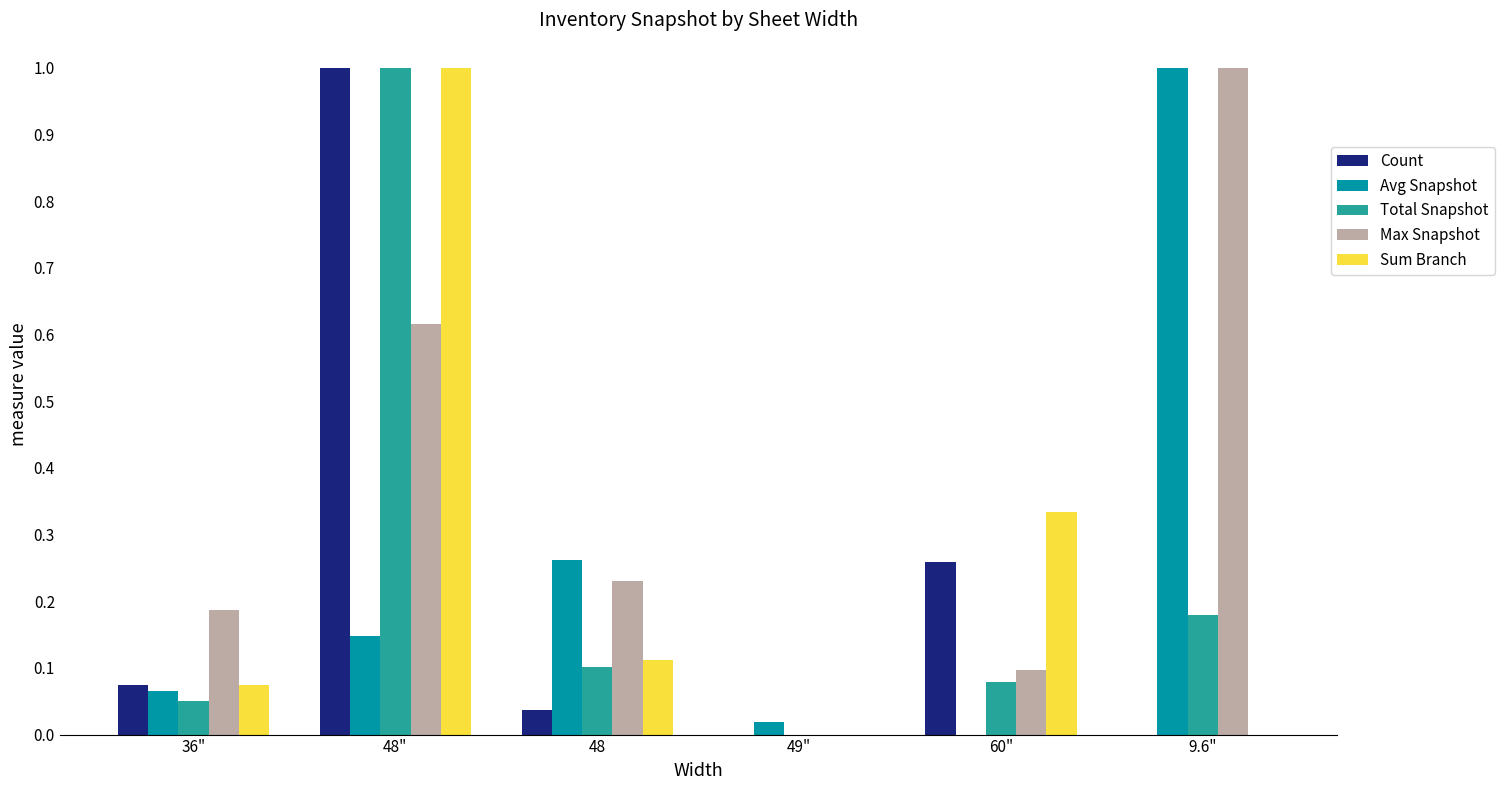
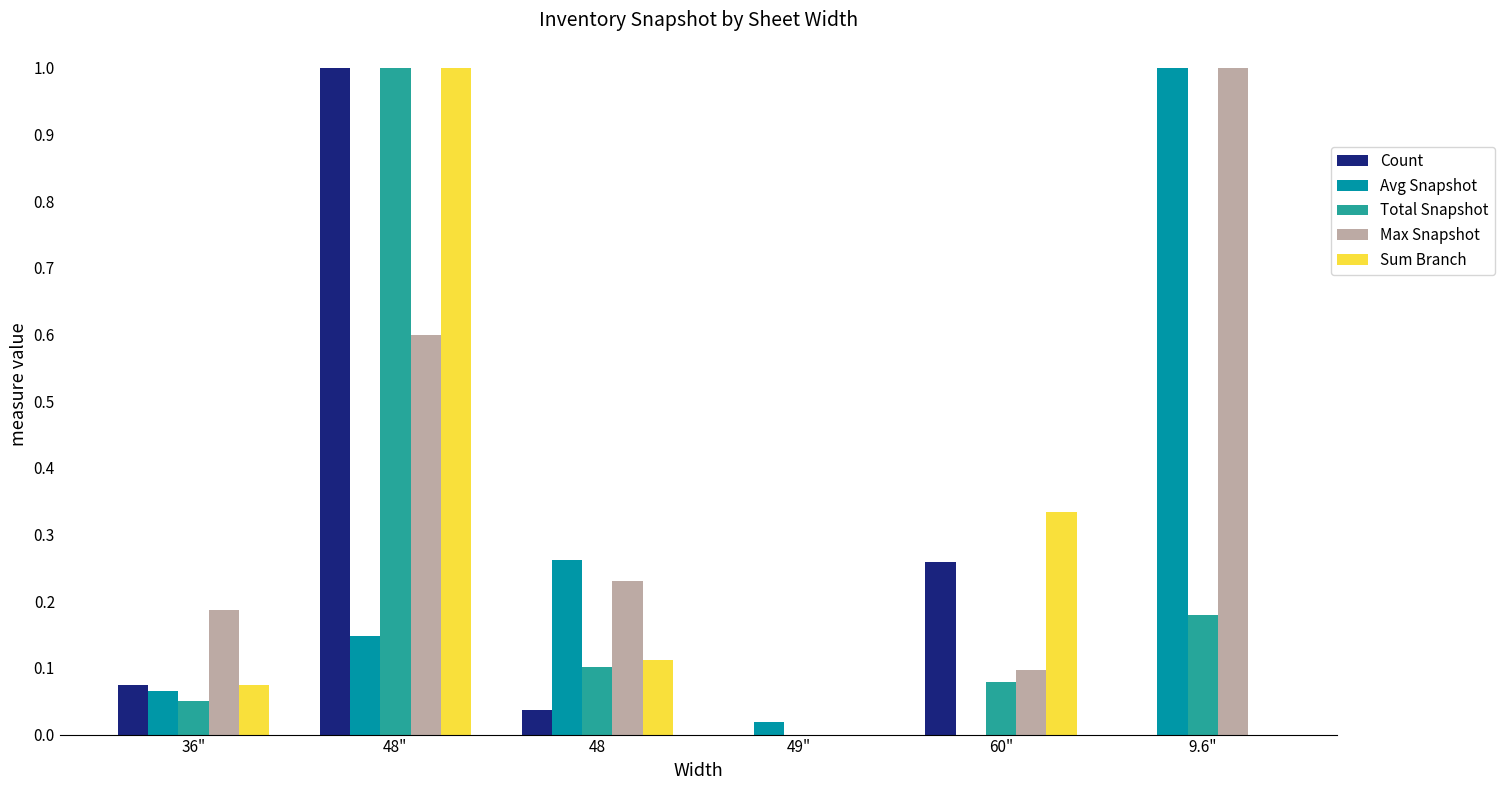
Max Snapshot, 48": 0.61 -> 0.60
